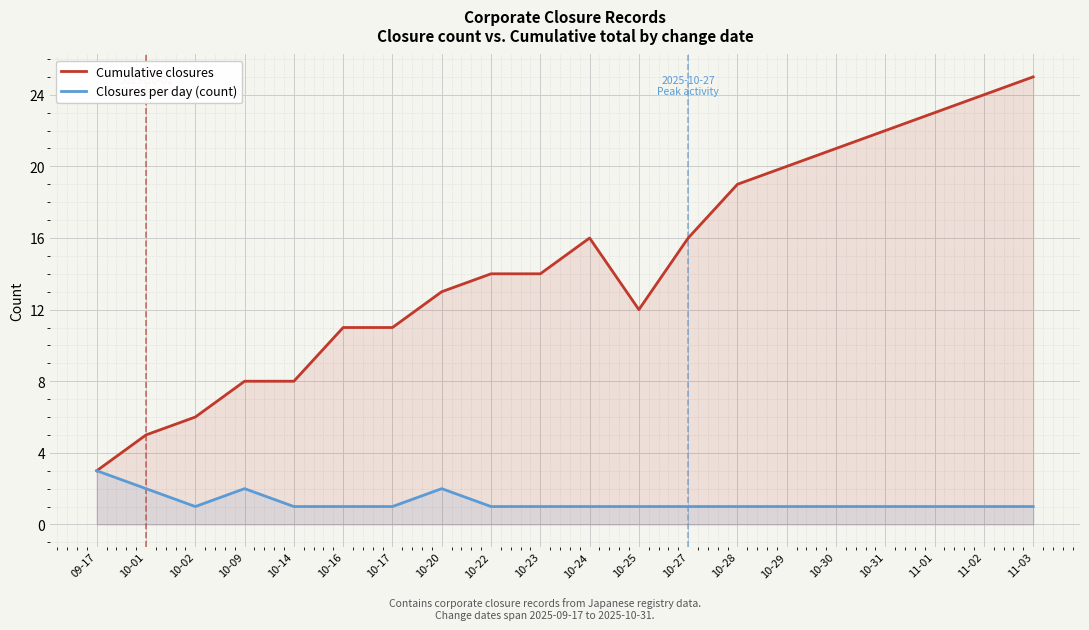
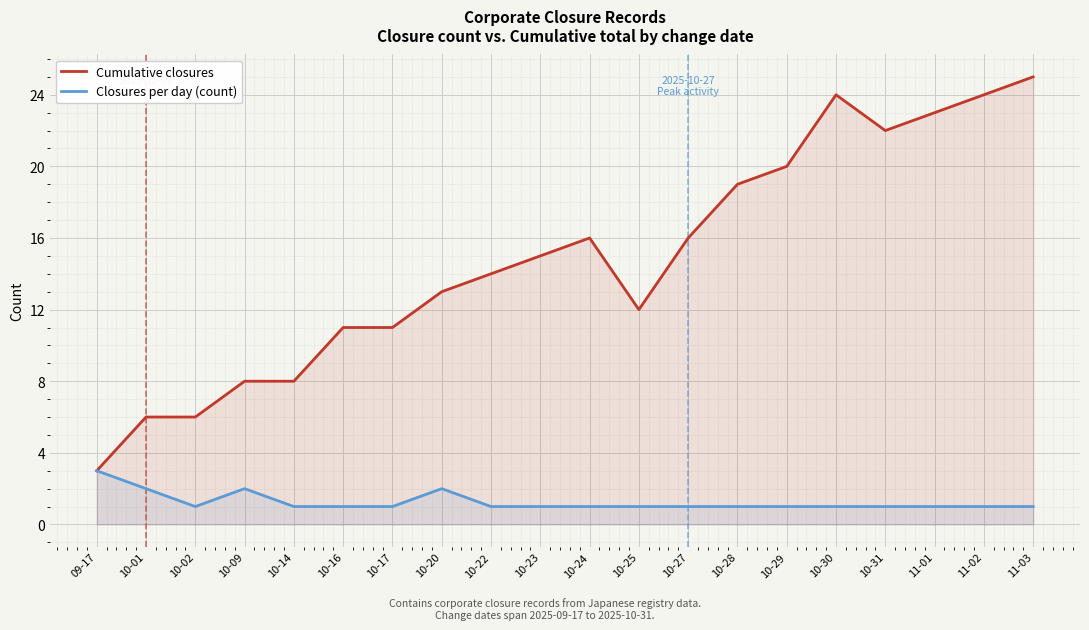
Cumulative closures, 10-01: 5 -> 6
Cumulative closures, 10-23: 14 -> 15
Cumulative closures, 10-30: 21 -> 24
